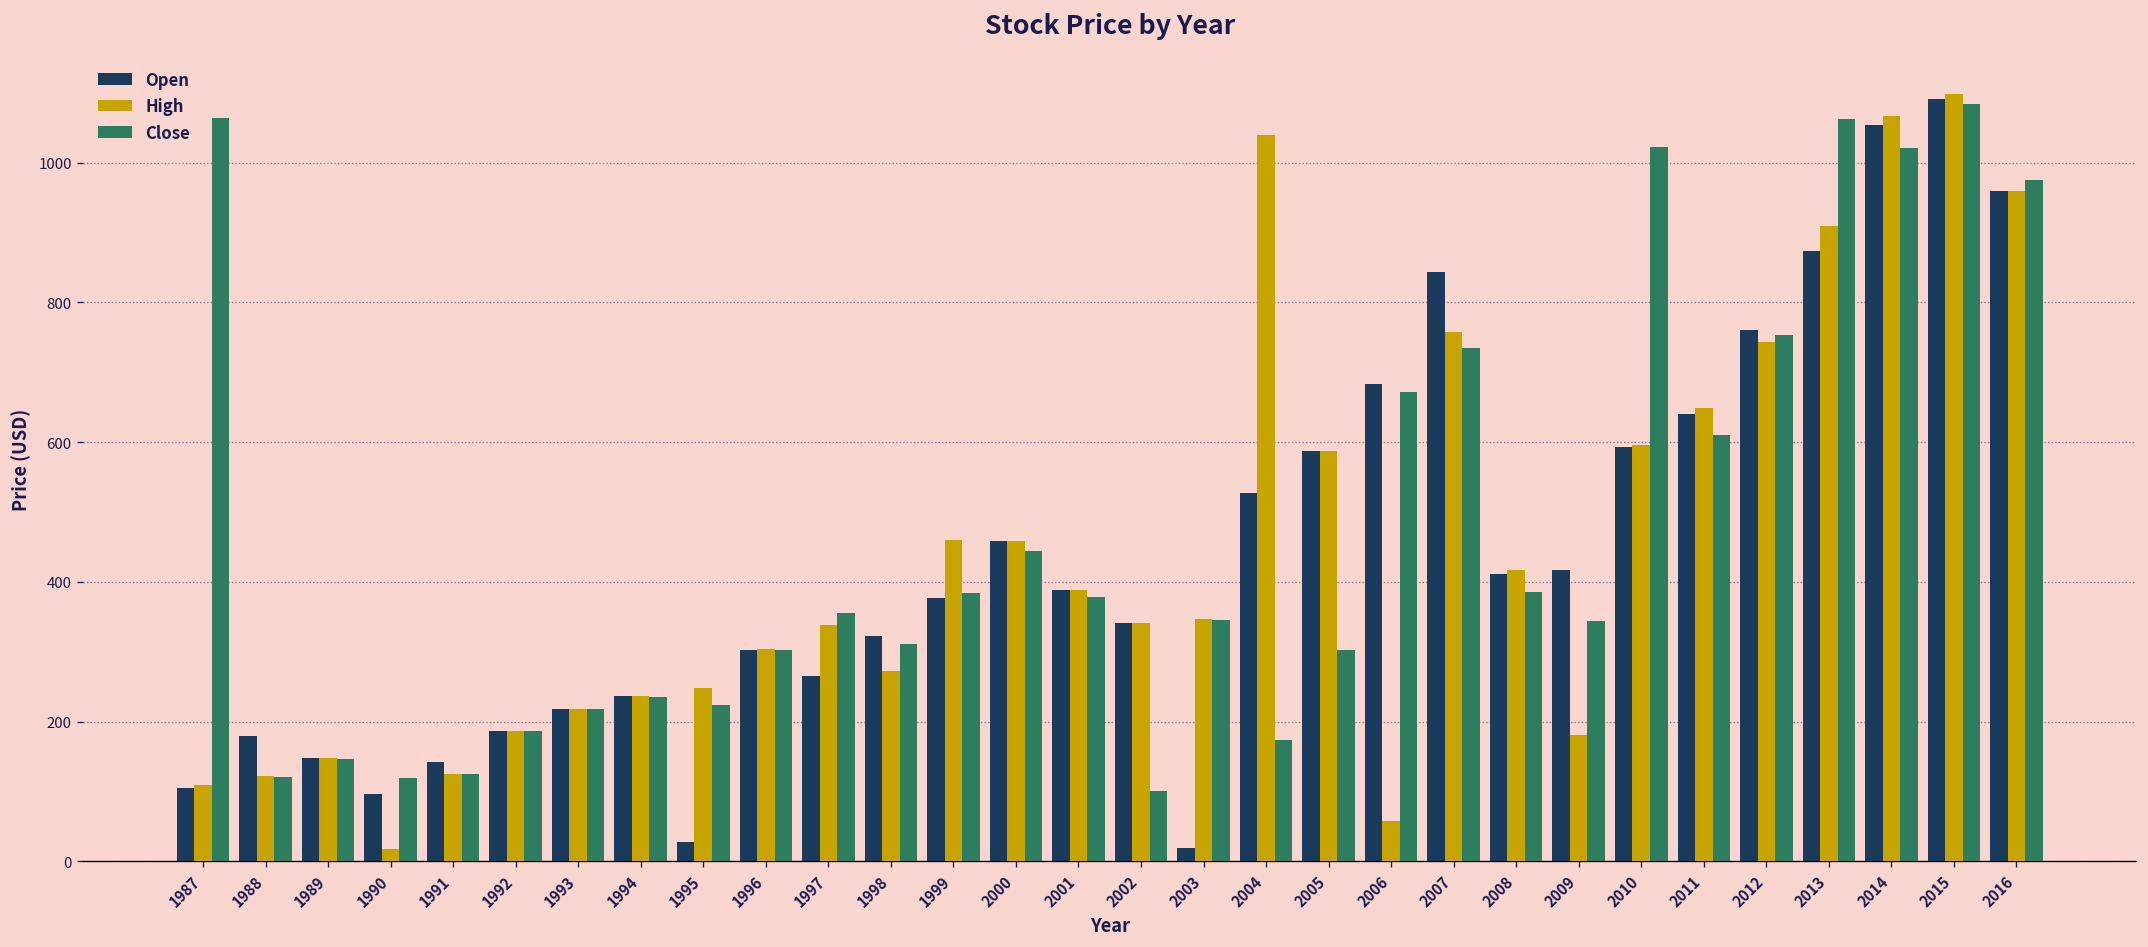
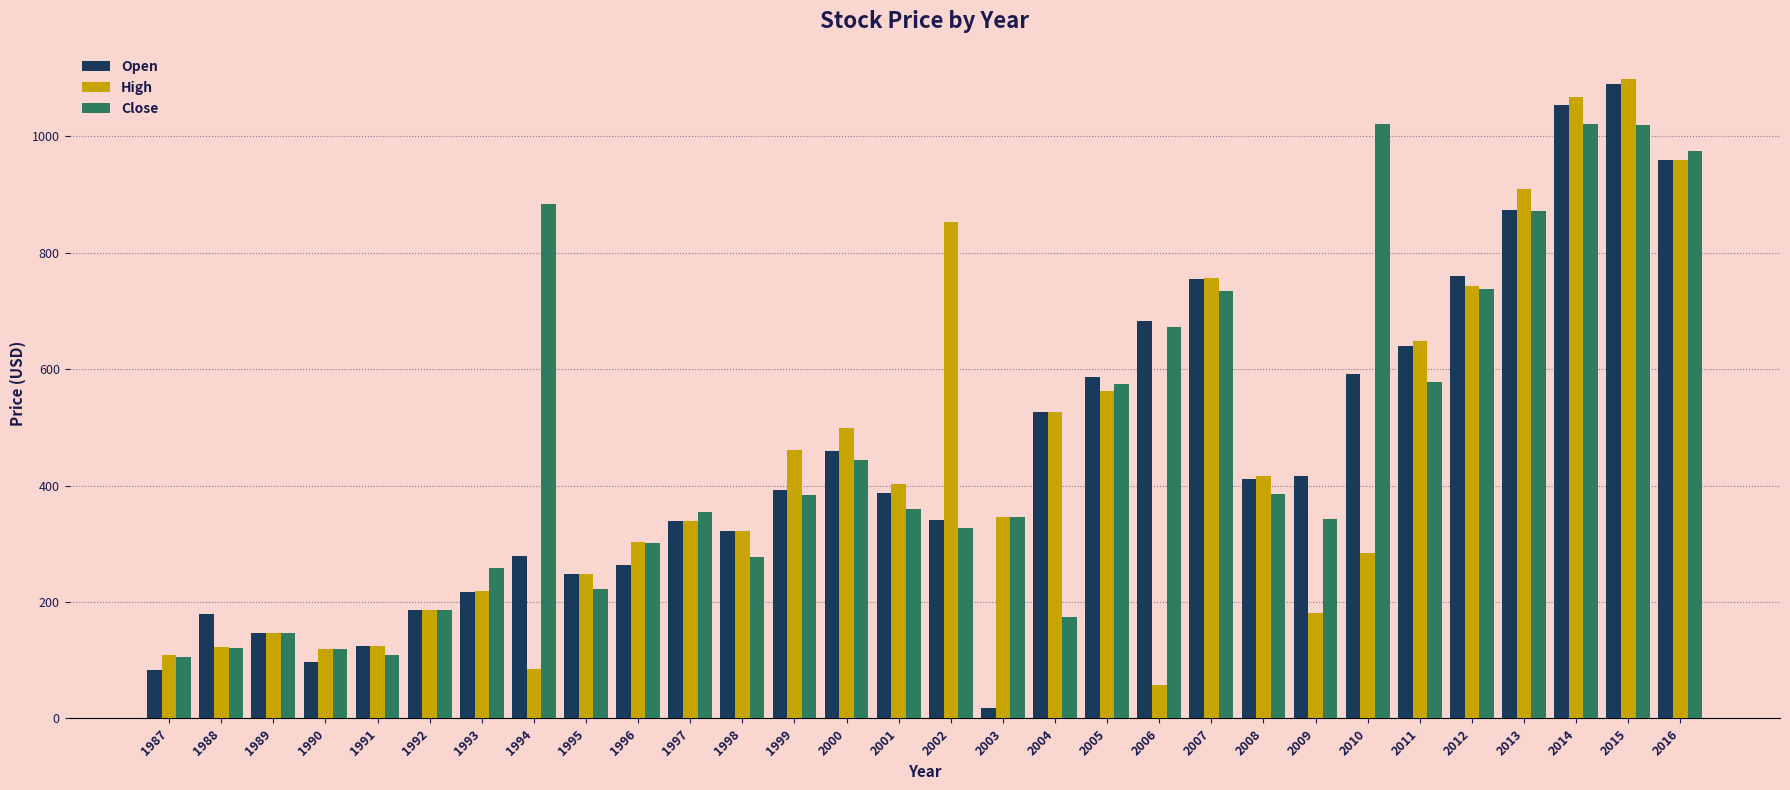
Open, 1987: 110 -> 80
Close, 1987: 1060 -> 110
High, 1990: 20 -> 120
Open, 1991: 140 -> 130
Close, 1991: 130 -> 110
Close, 1993: 220 -> 260
Open, 1994: 240 -> 280
High, 1994: 240 -> 90
Close, 1994: 240 -> 880
Open, 1995: 30 -> 250
Open, 1996: 300 -> 260
Open, 1997: 260 -> 340
High, 1998: 270 -> 320
Close, 1998: 310 -> 280
Open, 1999: 380 -> 390
High, 2000: 460 -> 500
High, 2001: 390 -> 400
Close, 2001: 380 -> 360
High, 2002: 340 -> 850
Close, 2002: 100 -> 330
High, 2004: 1040 -> 530
High, 2005: 590 -> 560
Close, 2005: 300 -> 580
Open, 2007: 840 -> 760
High, 2010: 600 -> 280
Close, 2011: 610 -> 580
Close, 2012: 750 -> 740
Close, 2013: 1060 -> 870
Close, 2015: 1080 -> 1020
